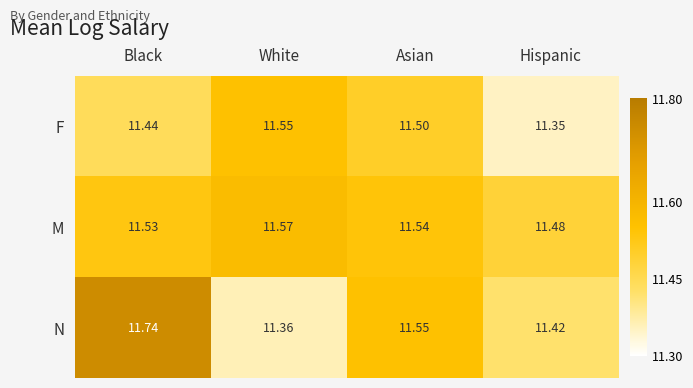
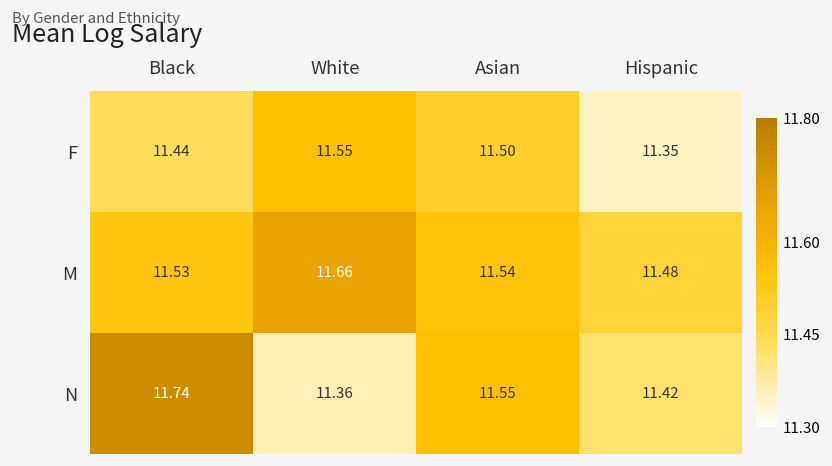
M, White: 11.57 -> 11.66
